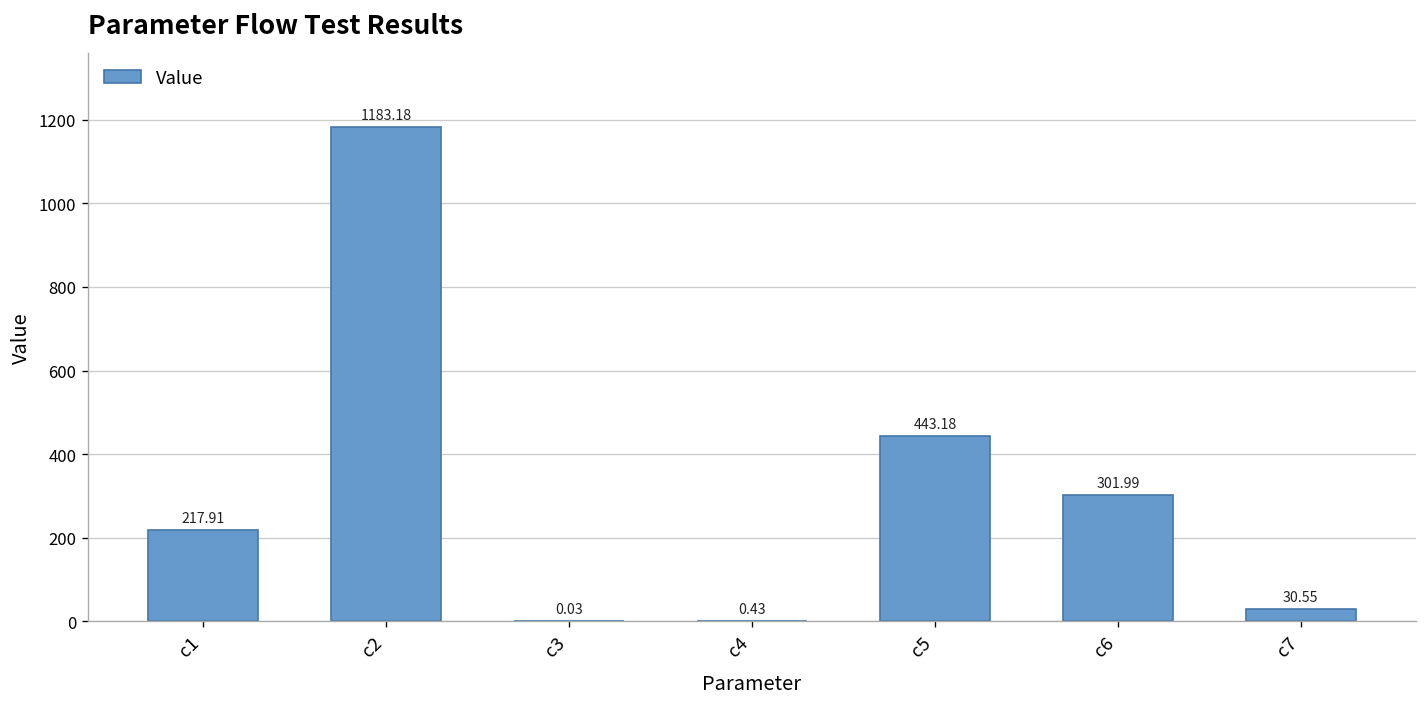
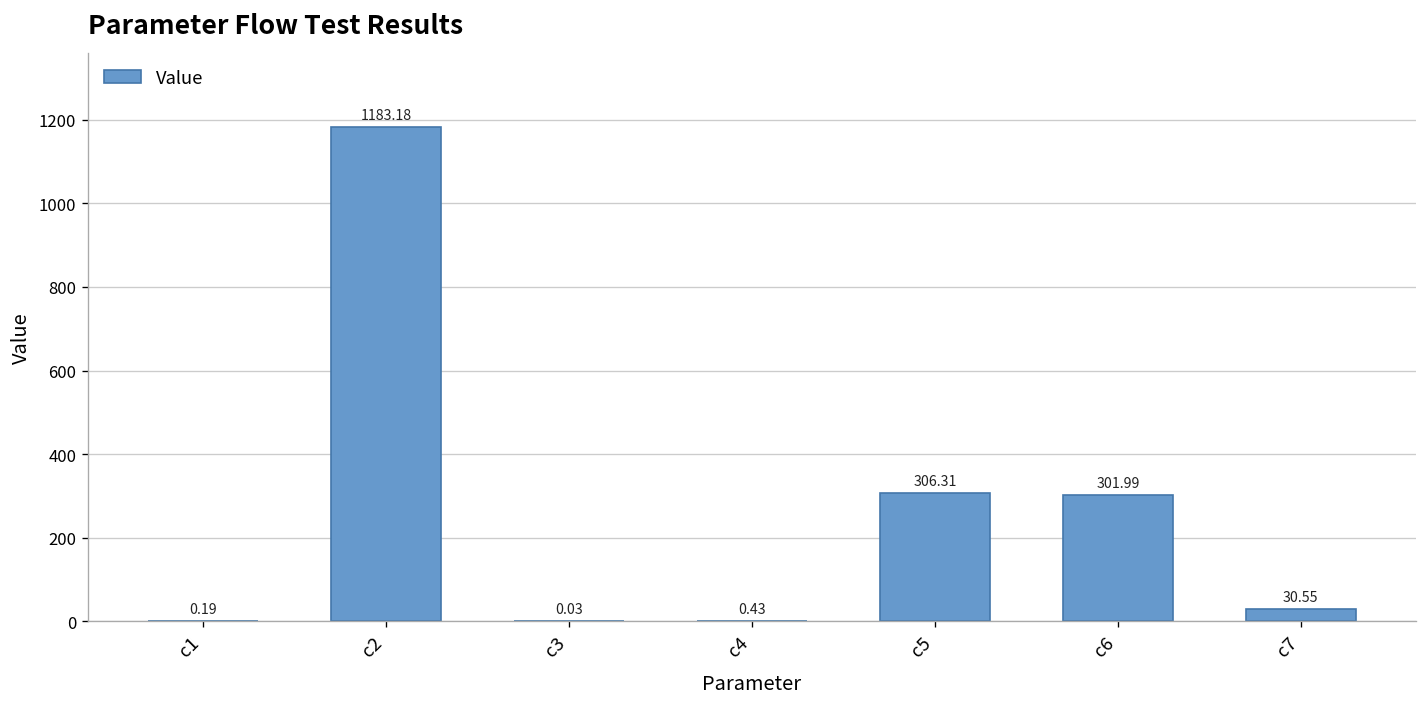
c1: 217.91 -> 0.19
c5: 443.18 -> 306.31
